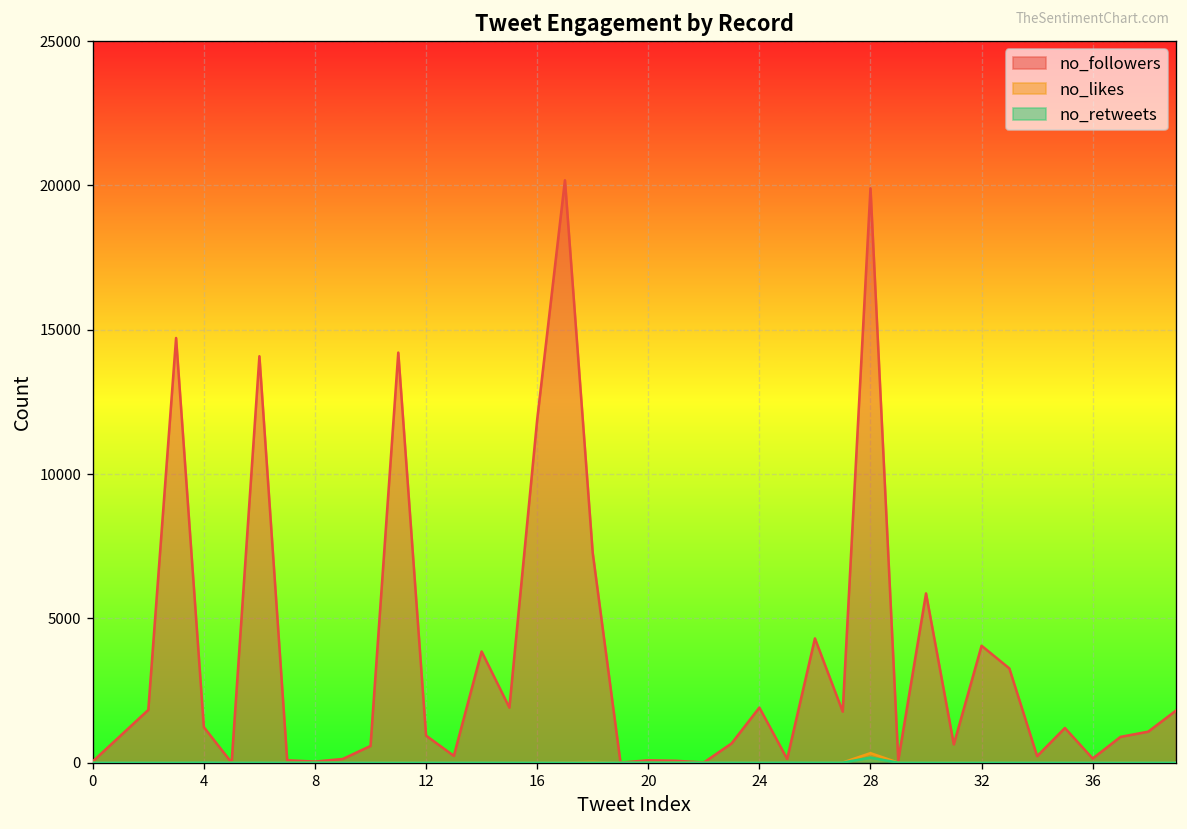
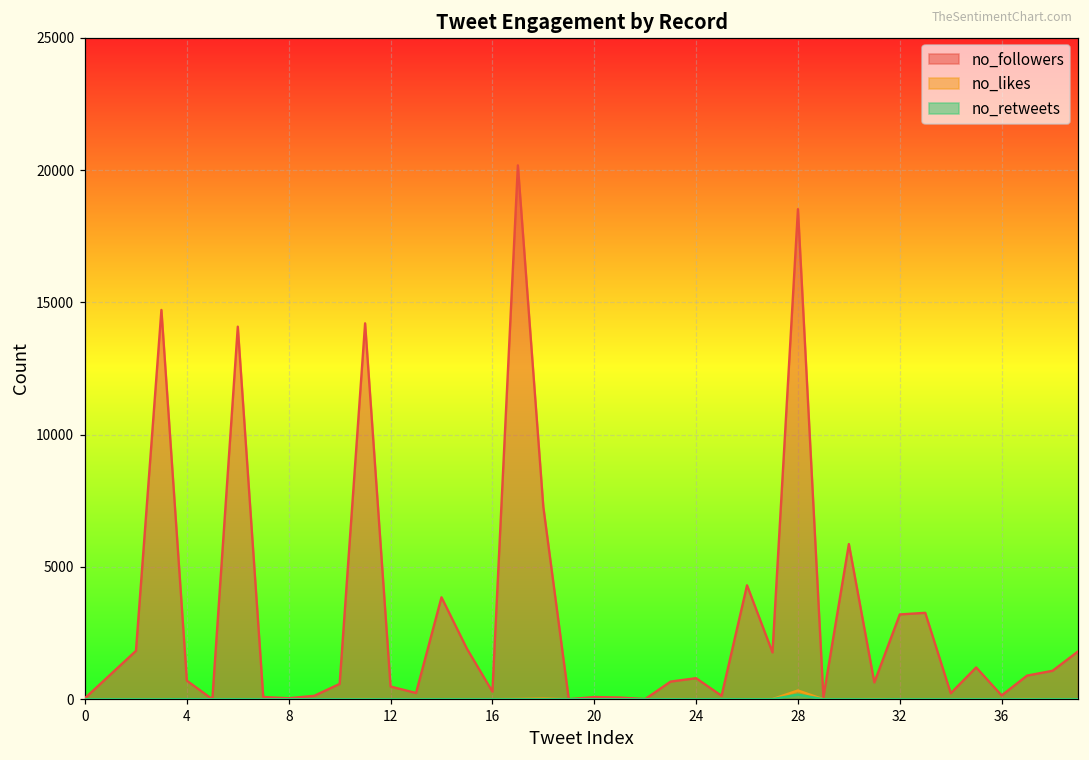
no_followers, 4: 1200 -> 700
no_followers, 12: 900 -> 500
no_followers, 16: 11900 -> 300
no_followers, 24: 1900 -> 800
no_followers, 28: 19900 -> 18500
no_followers, 32: 4100 -> 3200
